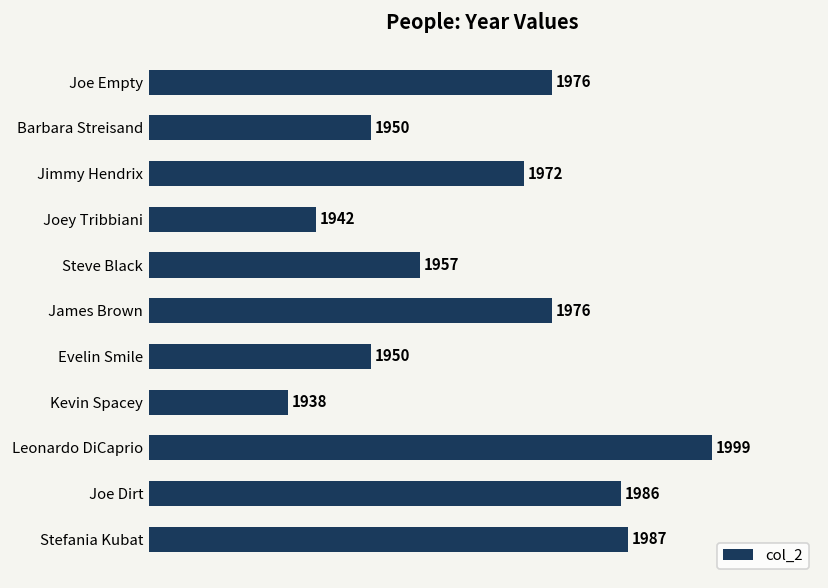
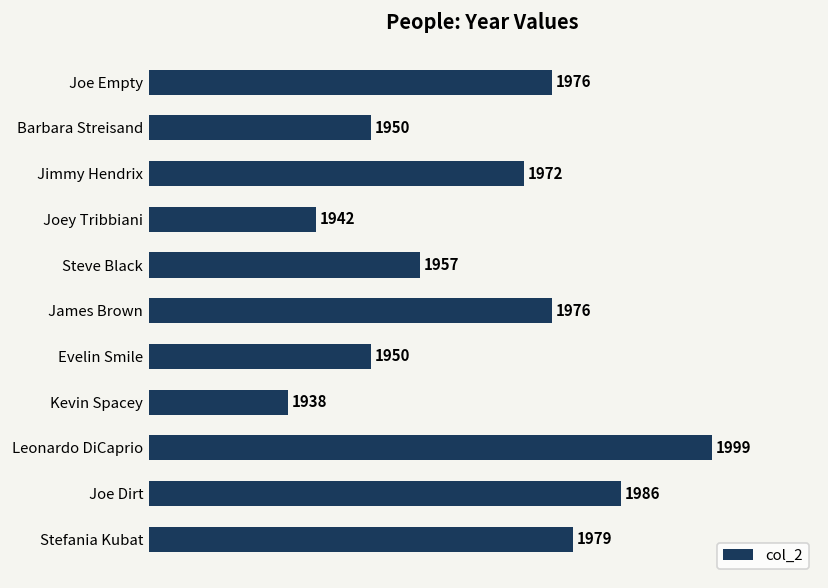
Stefania Kubat: 1987 -> 1979
